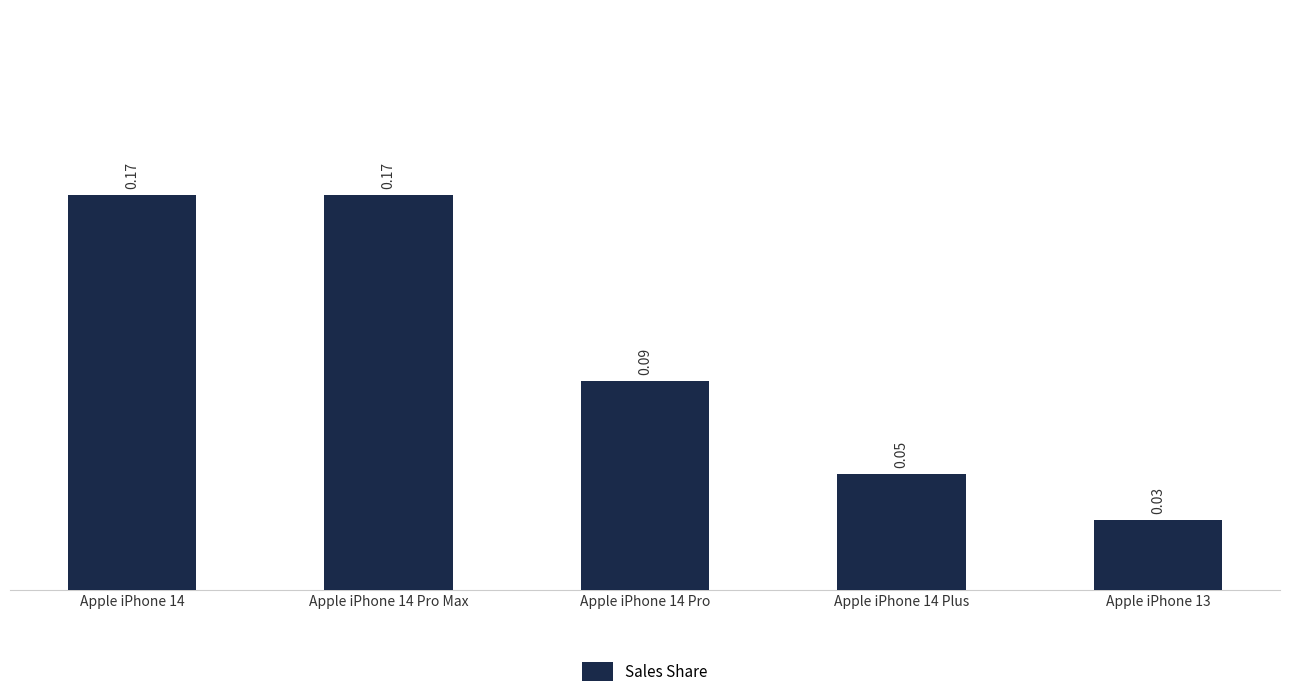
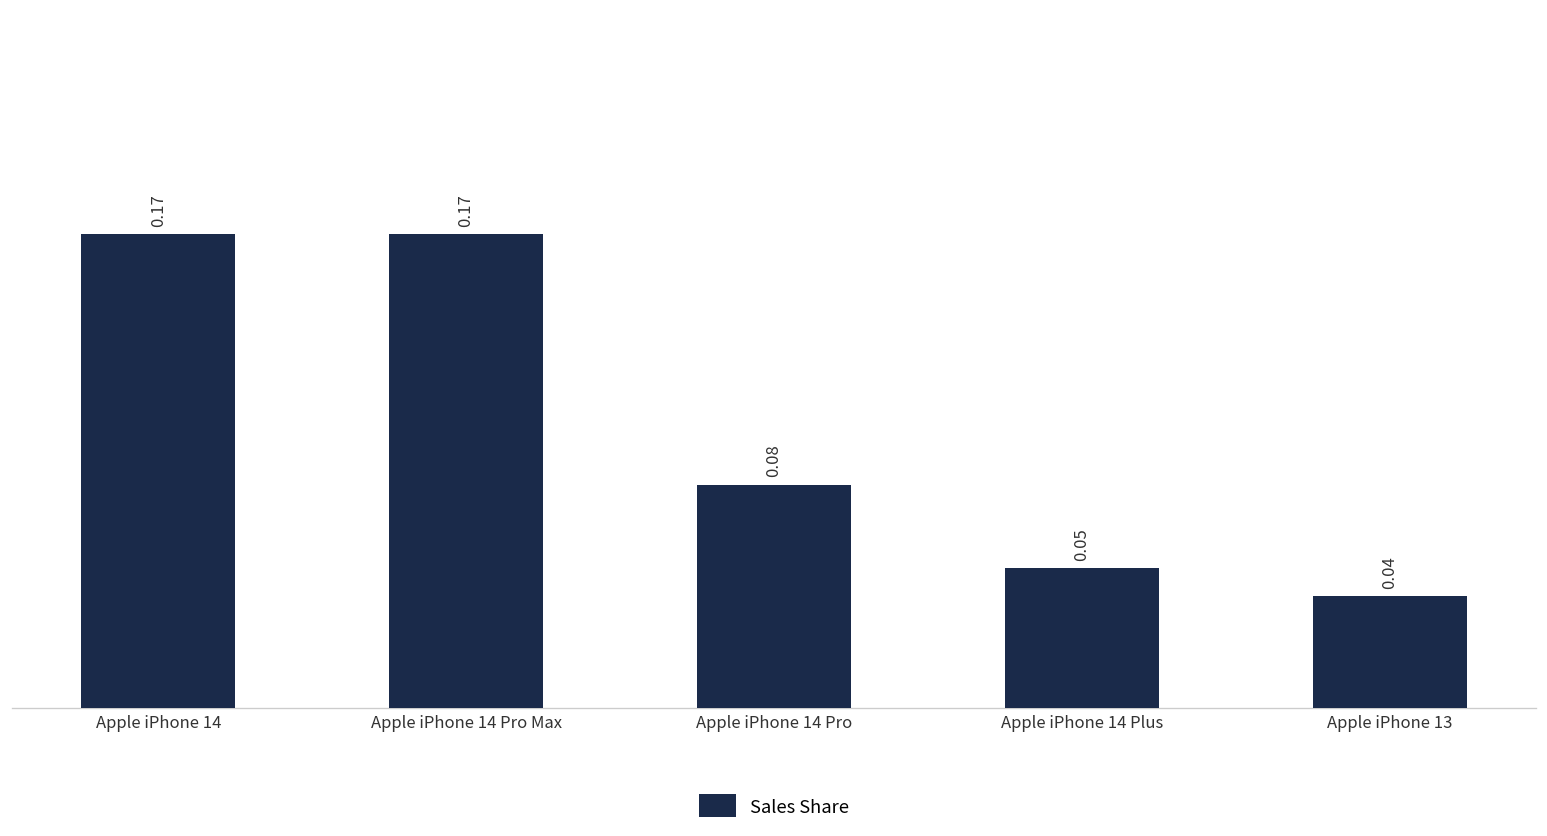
Apple iPhone 14 Pro: 0.09 -> 0.08
Apple iPhone 13: 0.03 -> 0.04
